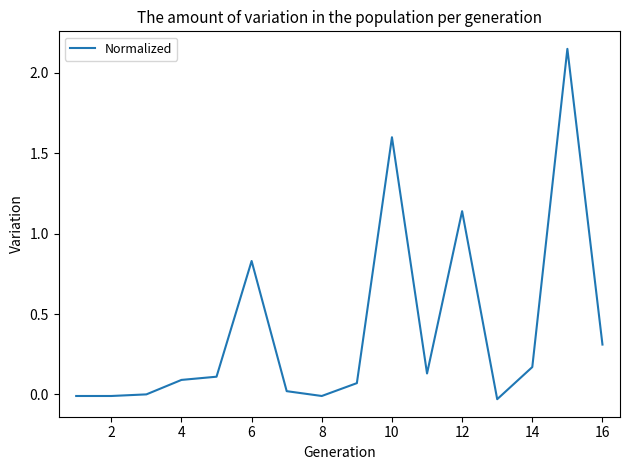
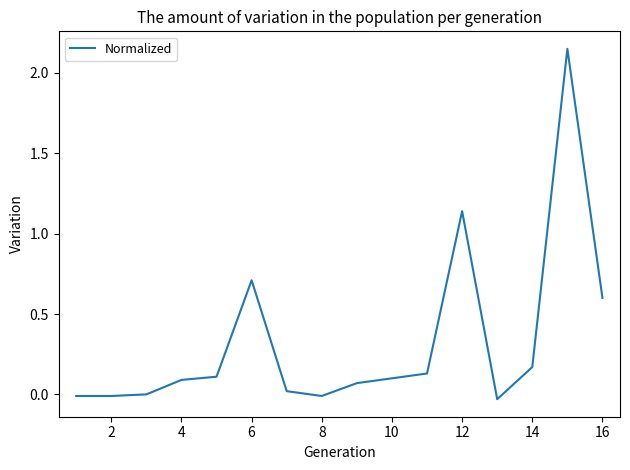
6: 0.83 -> 0.71
10: 1.6 -> 0.1
16: 0.31 -> 0.60
